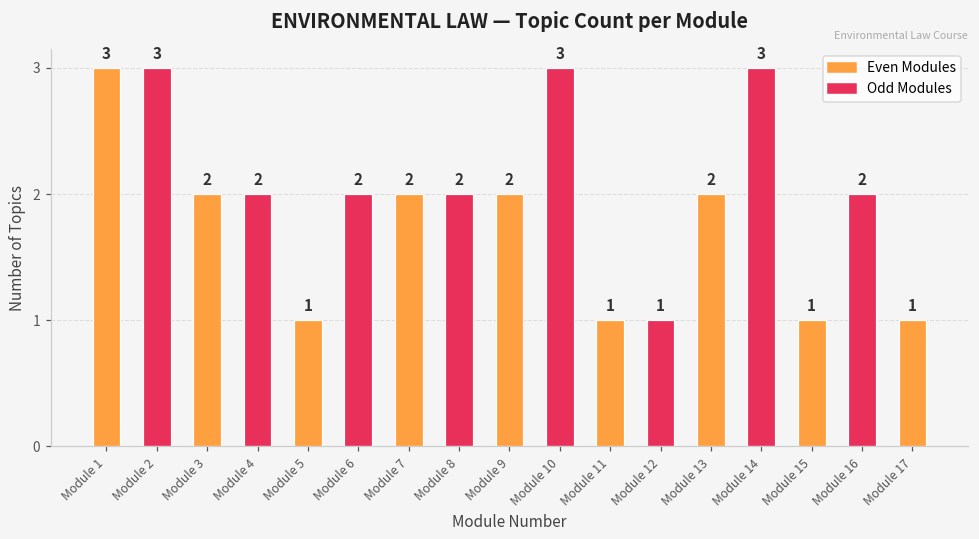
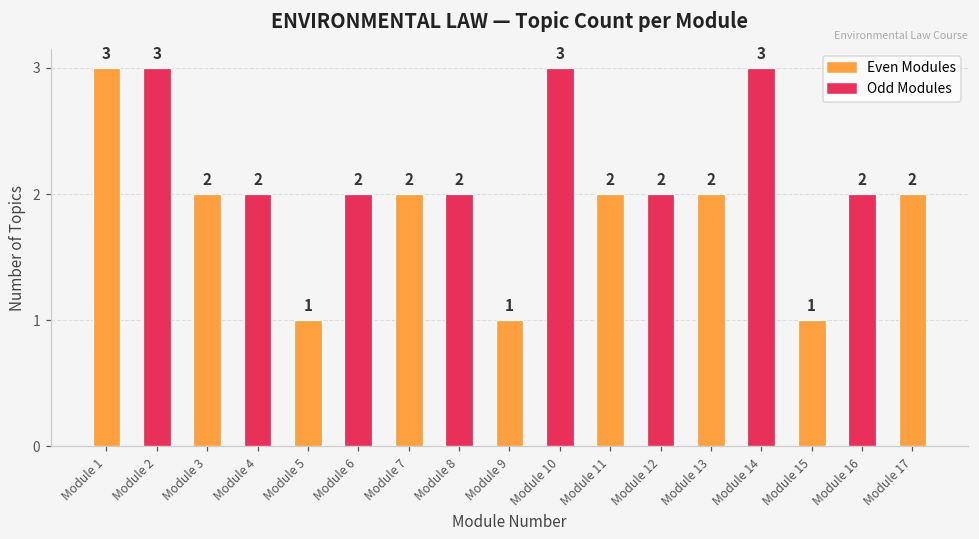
Module 9: 2 -> 1
Module 11: 1 -> 2
Module 12: 1 -> 2
Module 17: 1 -> 2
